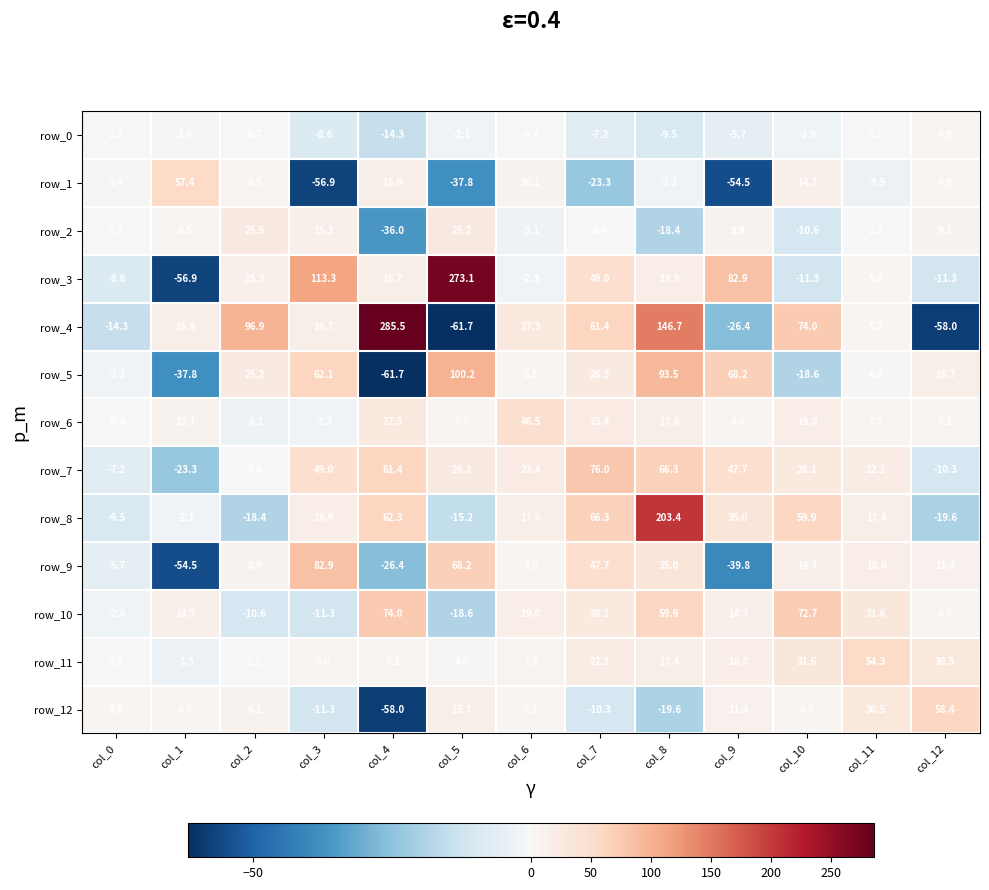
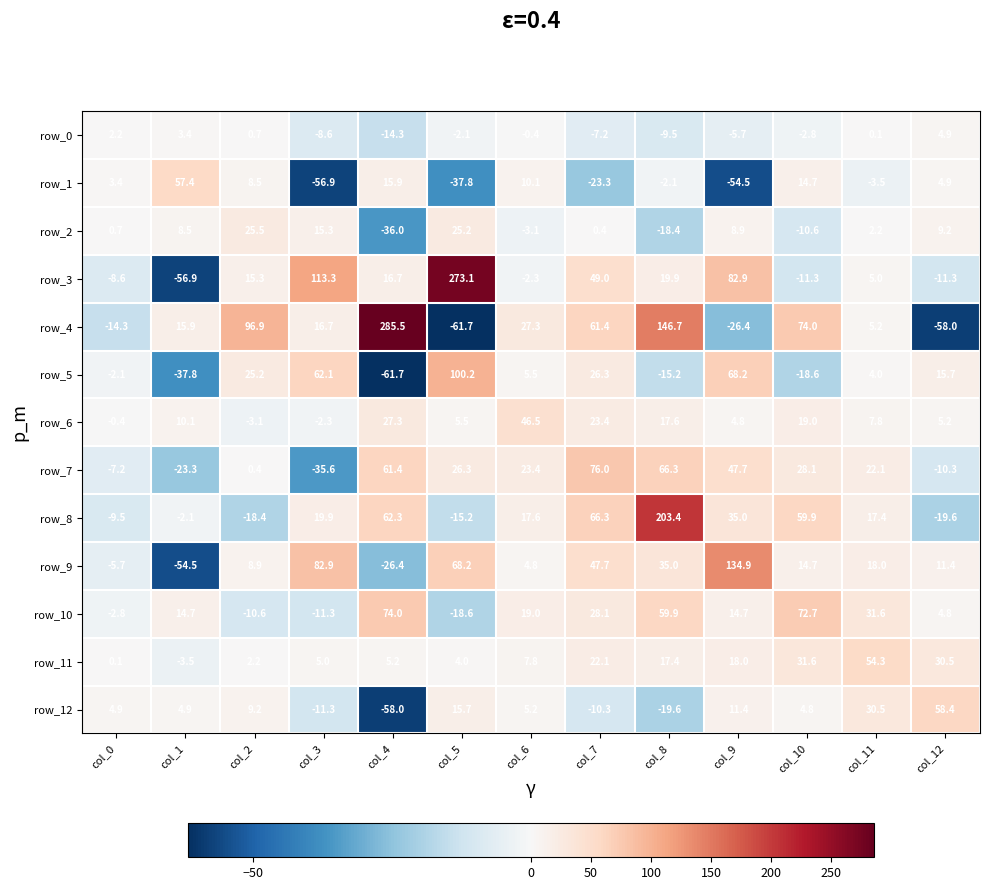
row_5, col_8: 93.5 -> -15.2
row_7, col_3: 49.0 -> -35.6
row_9, col_9: -39.8 -> 134.9
